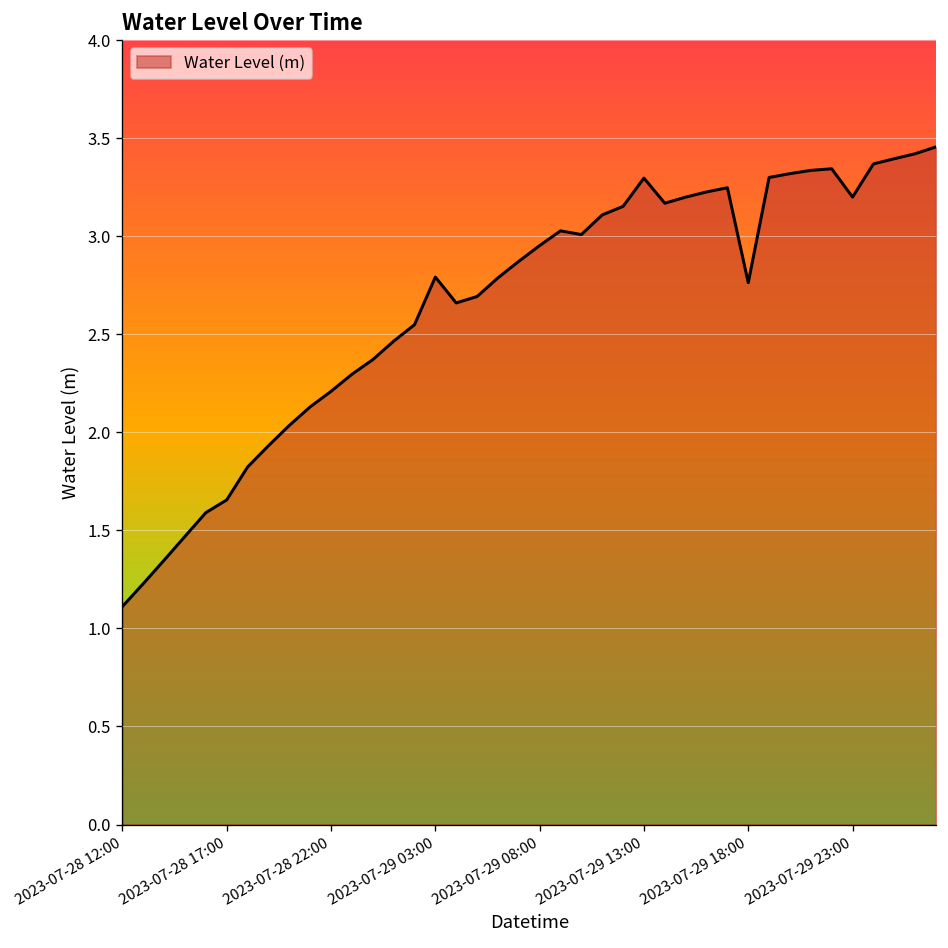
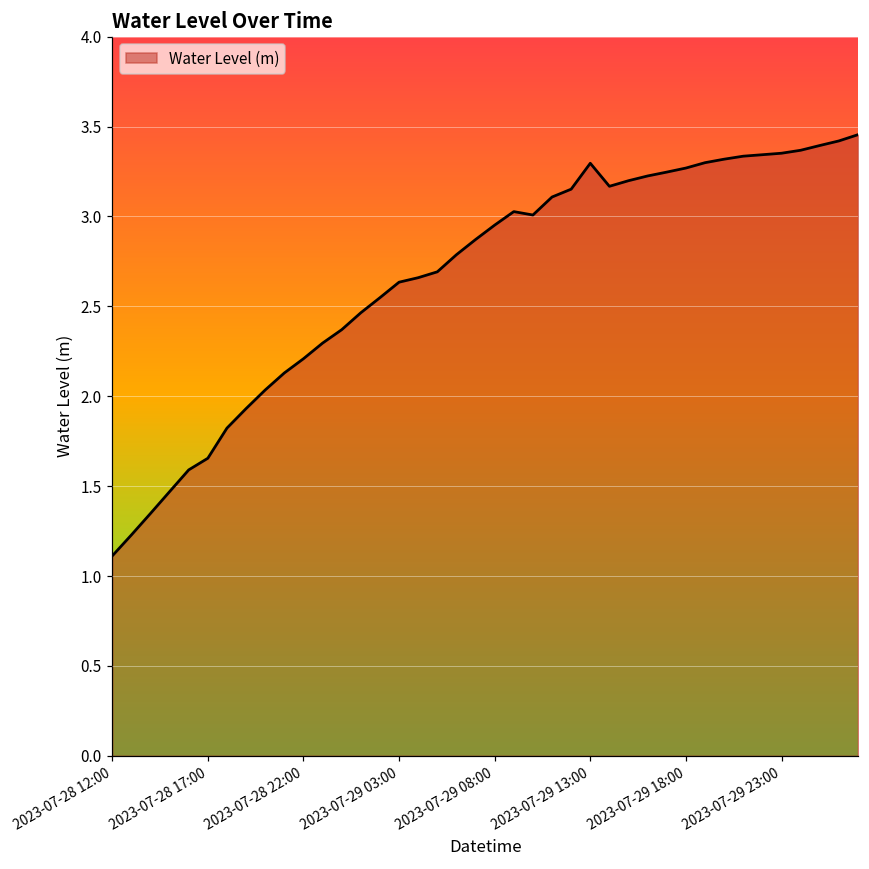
2023-07-29 03:00: 2.79 -> 2.63
2023-07-29 18:00: 2.76 -> 3.27
2023-07-29 23:00: 3.20 -> 3.35
